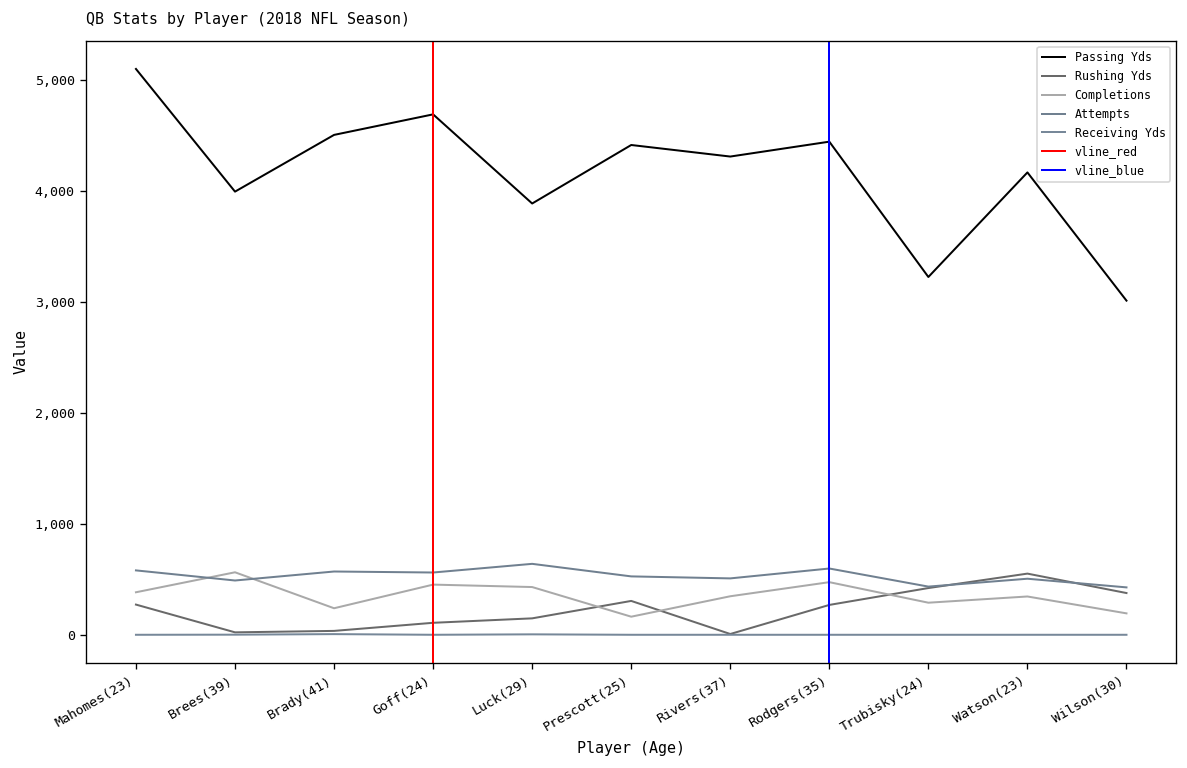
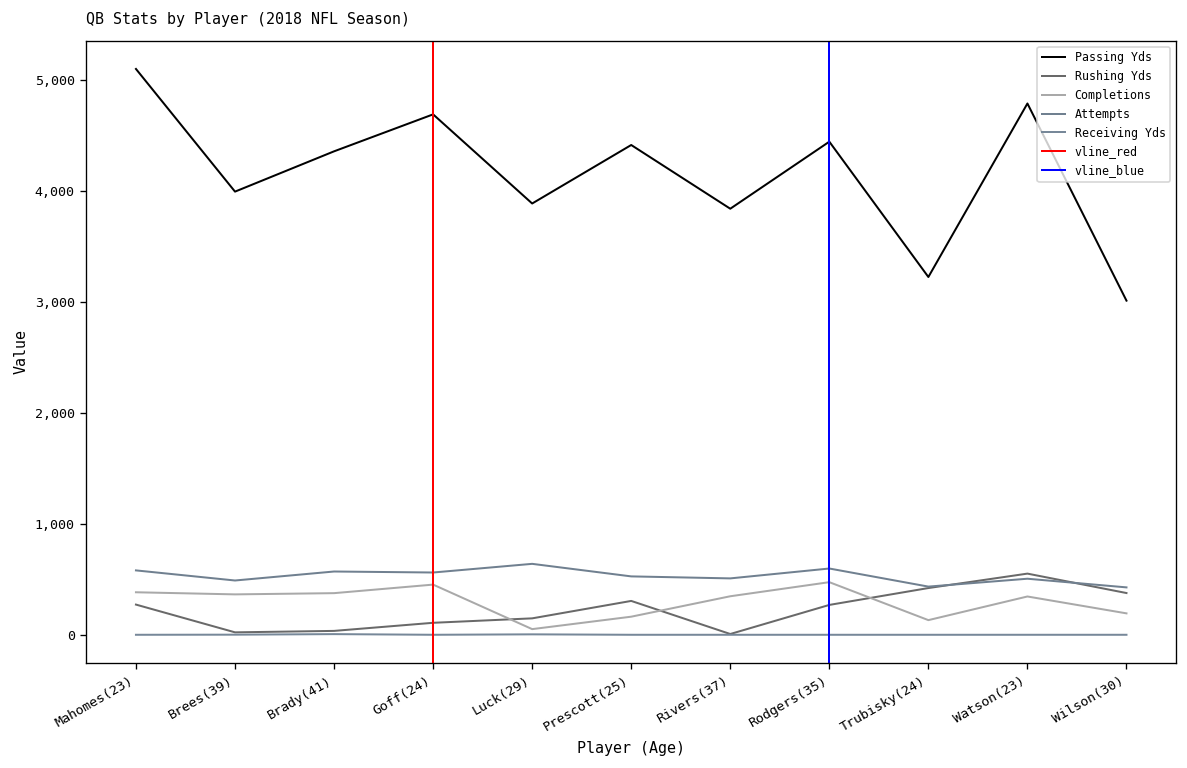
Completions, Brees(39): 600 -> 400
Passing Yds, Brady(41): 4,500 -> 4,400
Completions, Brady(41): 200 -> 400
Completions, Luck(29): 400 -> 100
Passing Yds, Rivers(37): 4,300 -> 3,800
Completions, Trubisky(24): 300 -> 100
Passing Yds, Watson(23): 4,200 -> 4,800
